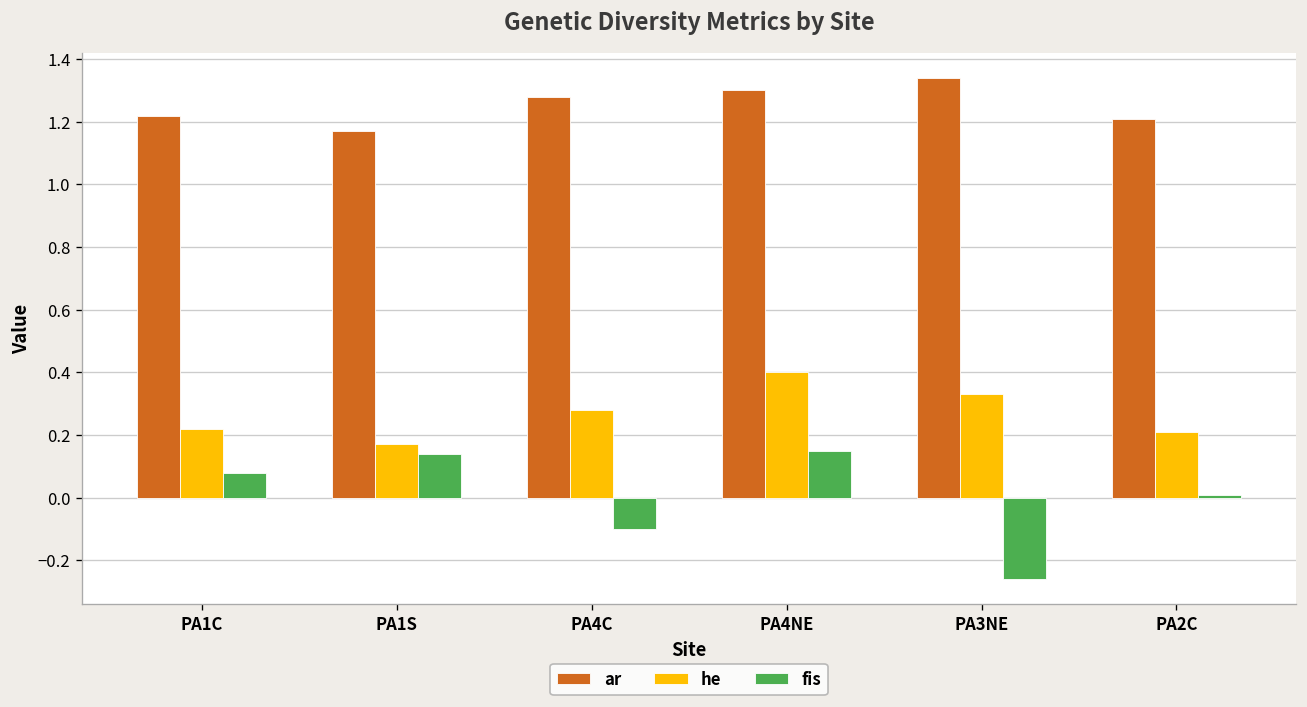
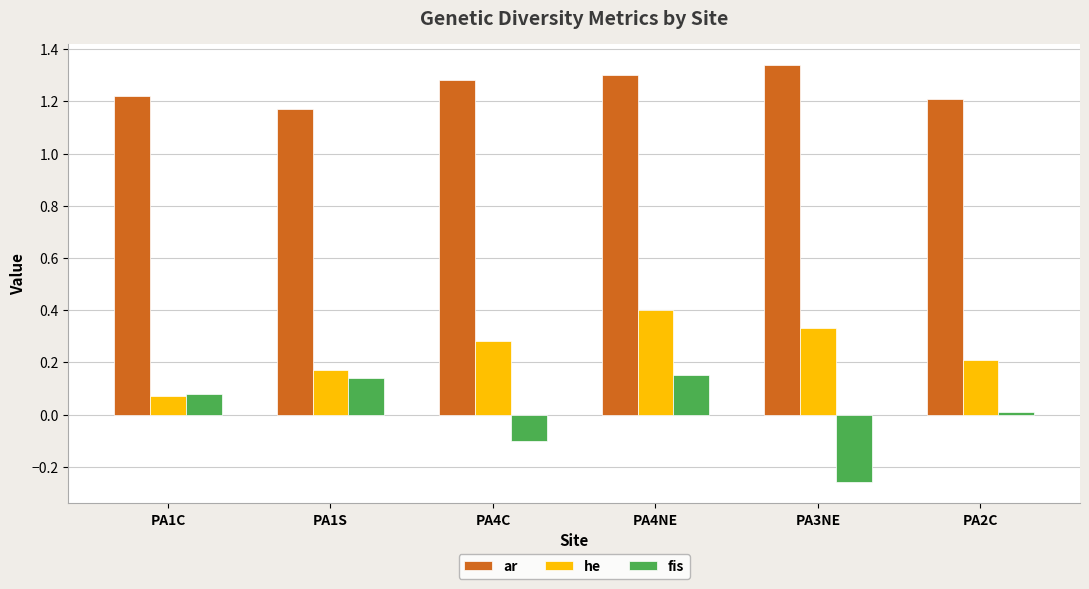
he, PA1C: 0.22 -> 0.07
